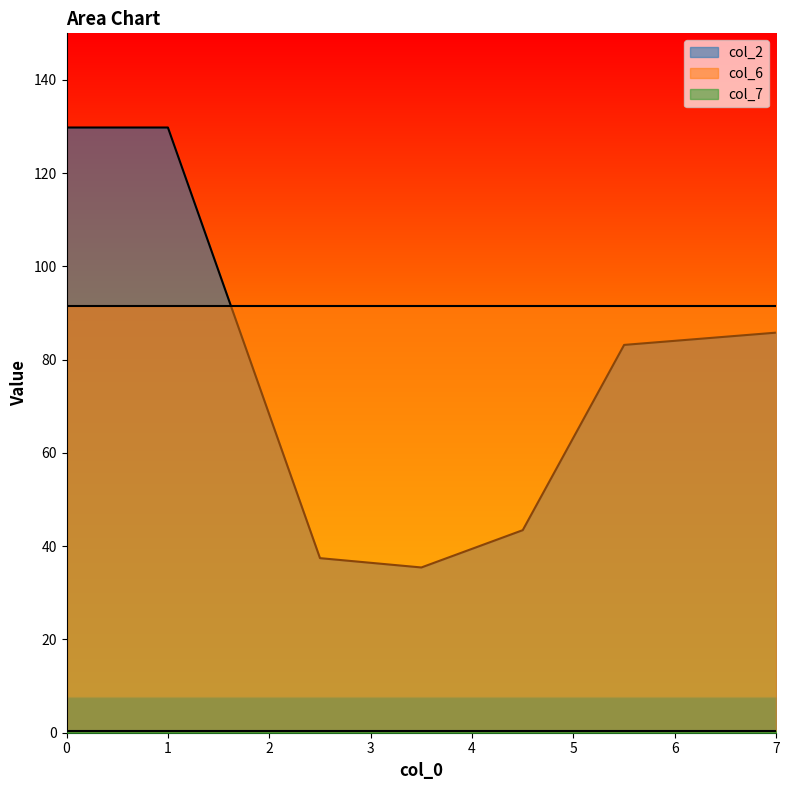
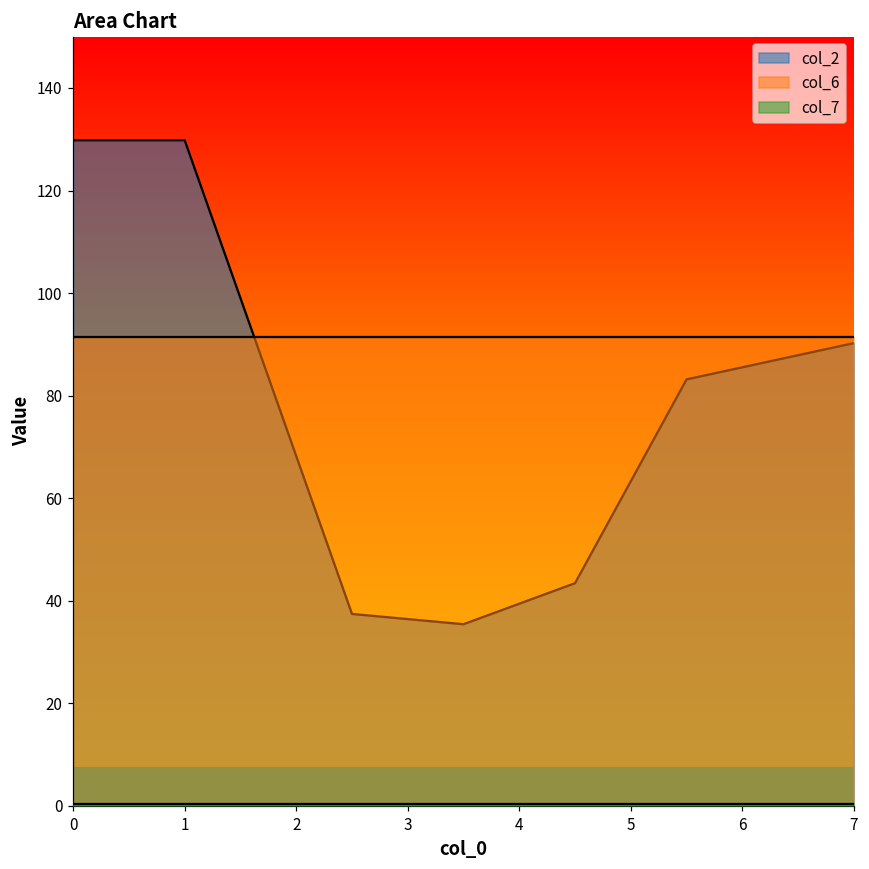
col_2, 7: 86 -> 90
